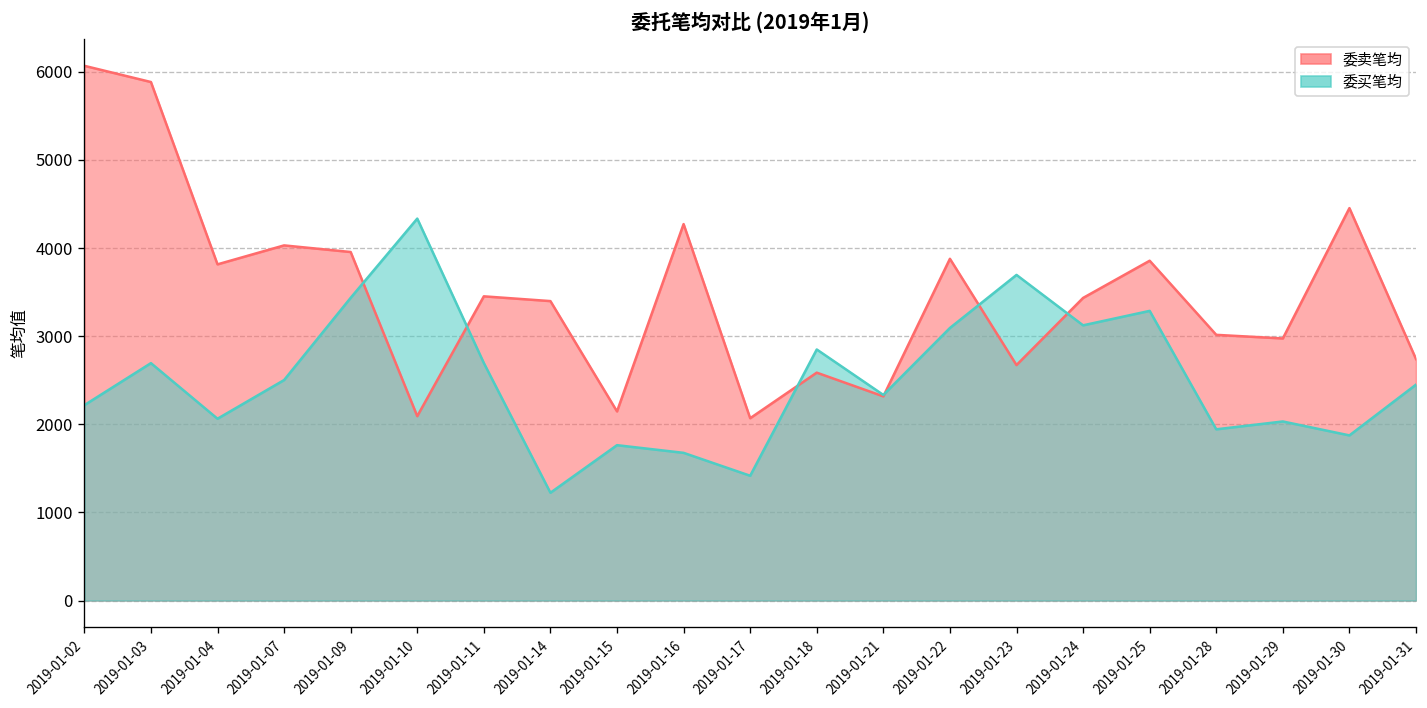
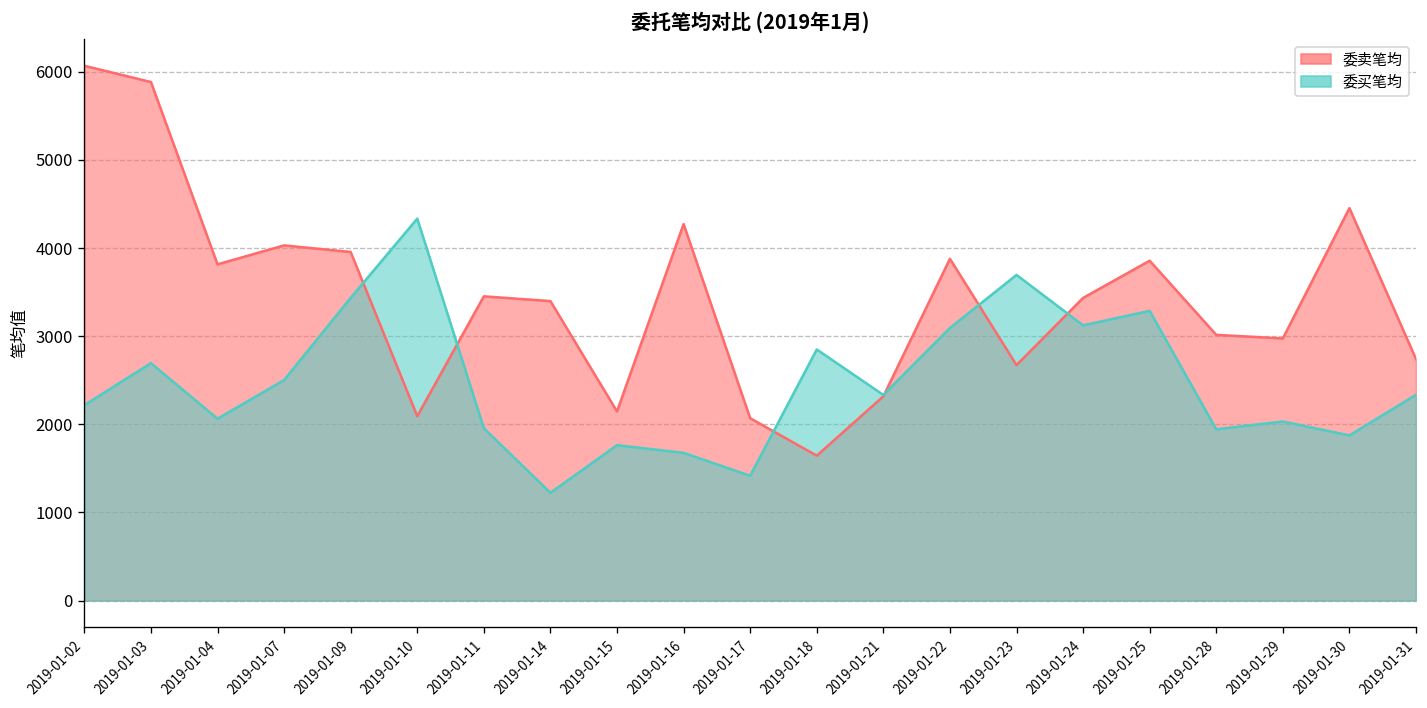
委买笔均, 2019-01-11: 2700 -> 2000
委卖笔均, 2019-01-18: 2600 -> 1600
委买笔均, 2019-01-31: 2500 -> 2300
